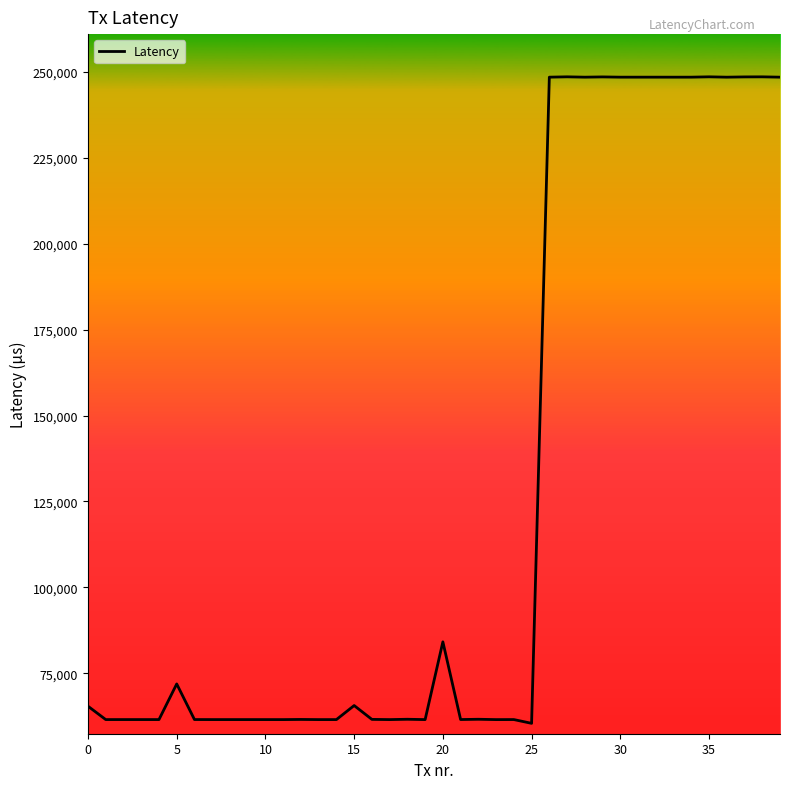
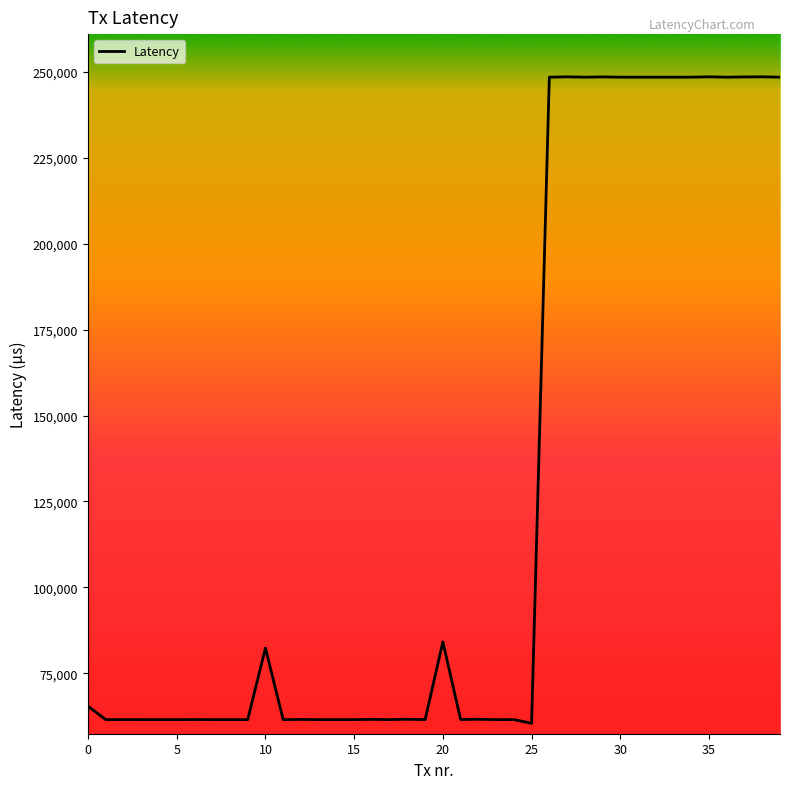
5: 72,000 -> 62,000
10: 62,000 -> 82,000
15: 66,000 -> 62,000
